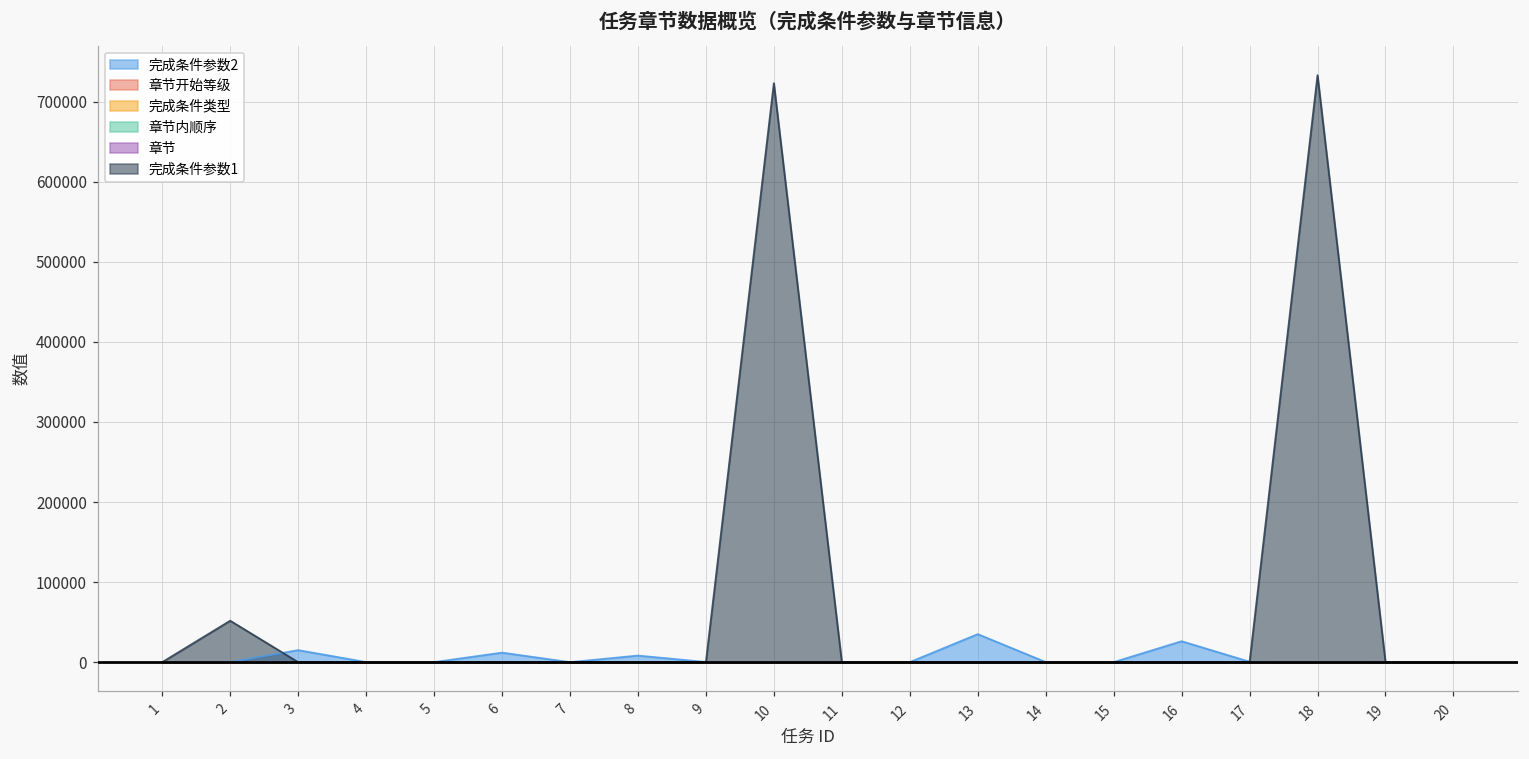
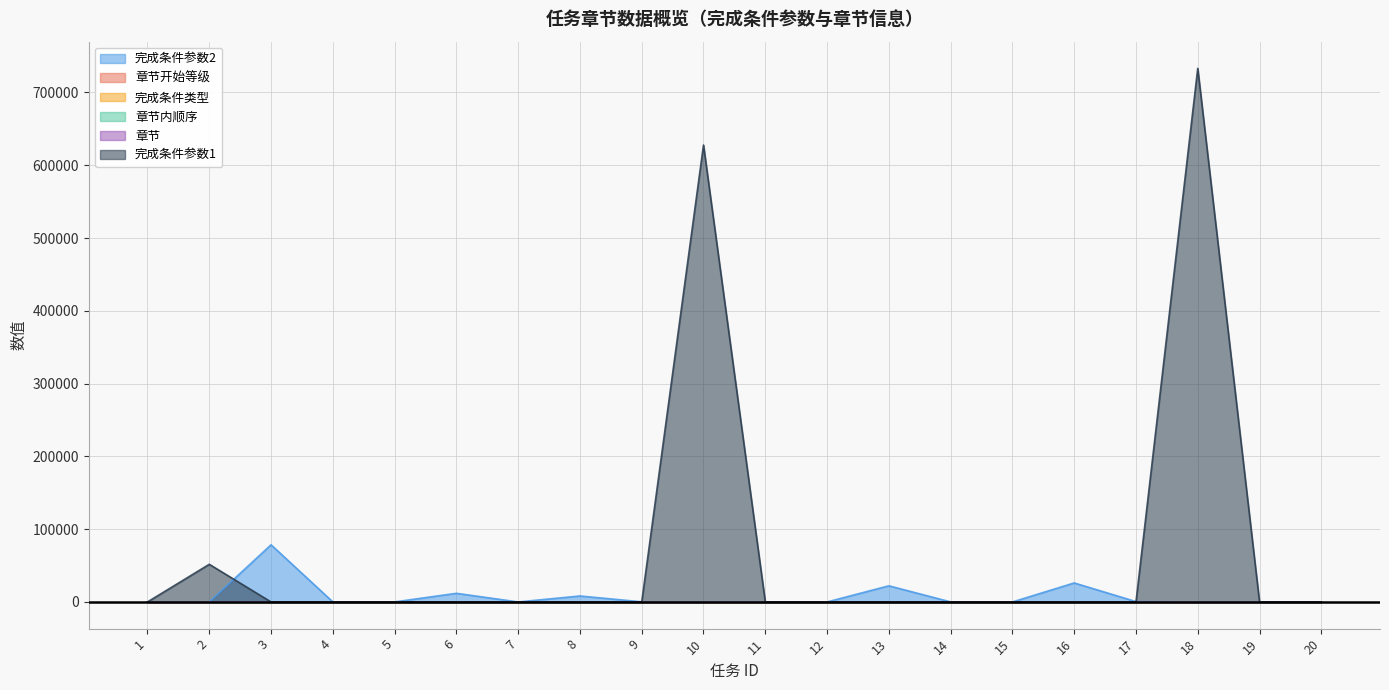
完成条件参数2, 3: 20000 -> 80000
完成条件参数1, 10: 720000 -> 630000
完成条件参数2, 13: 40000 -> 20000
